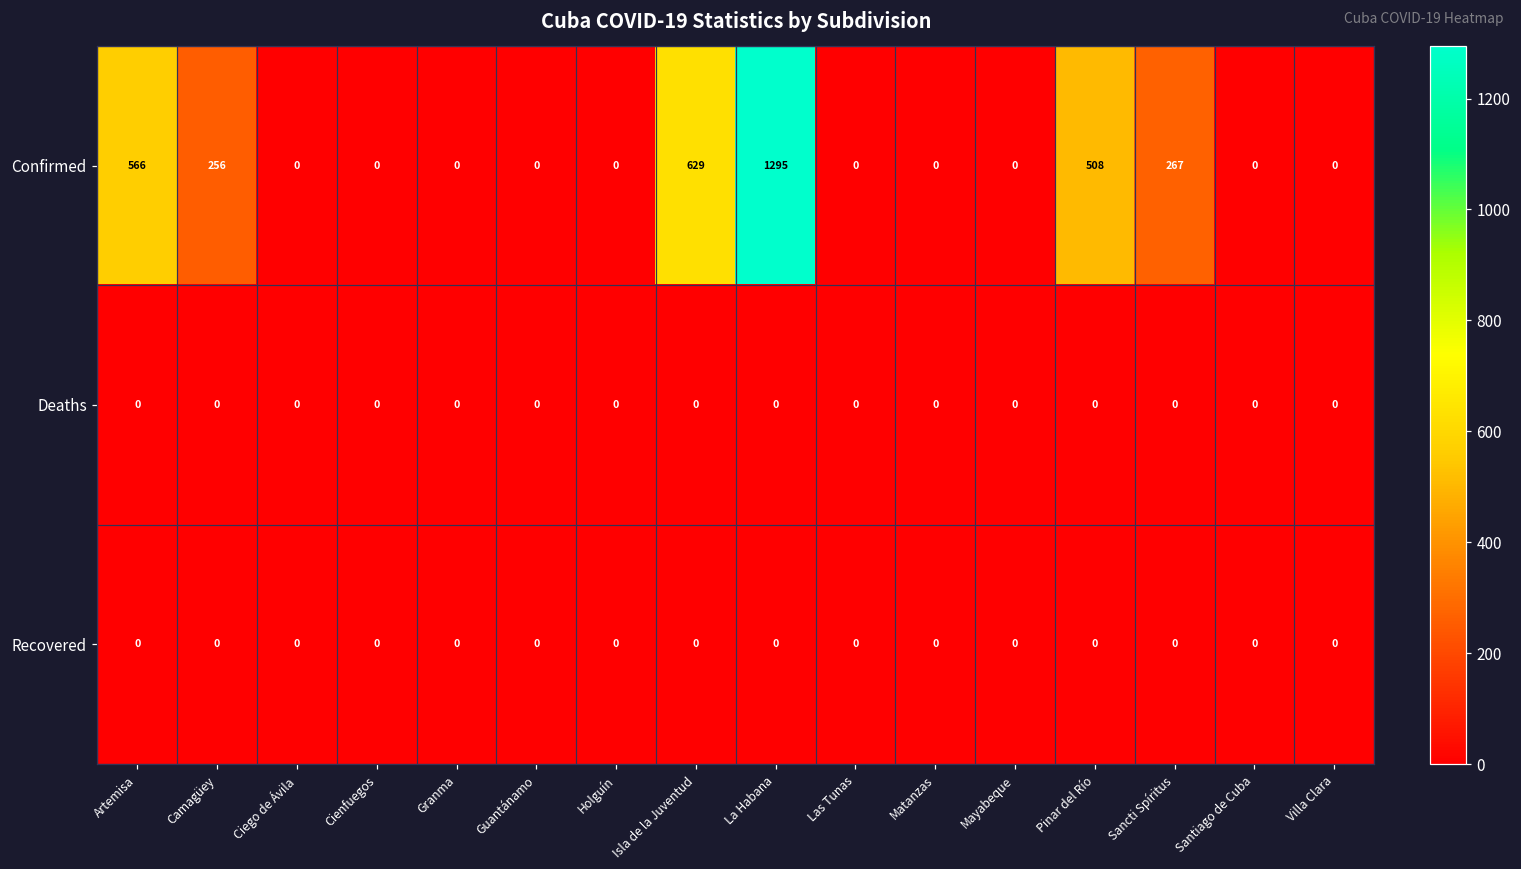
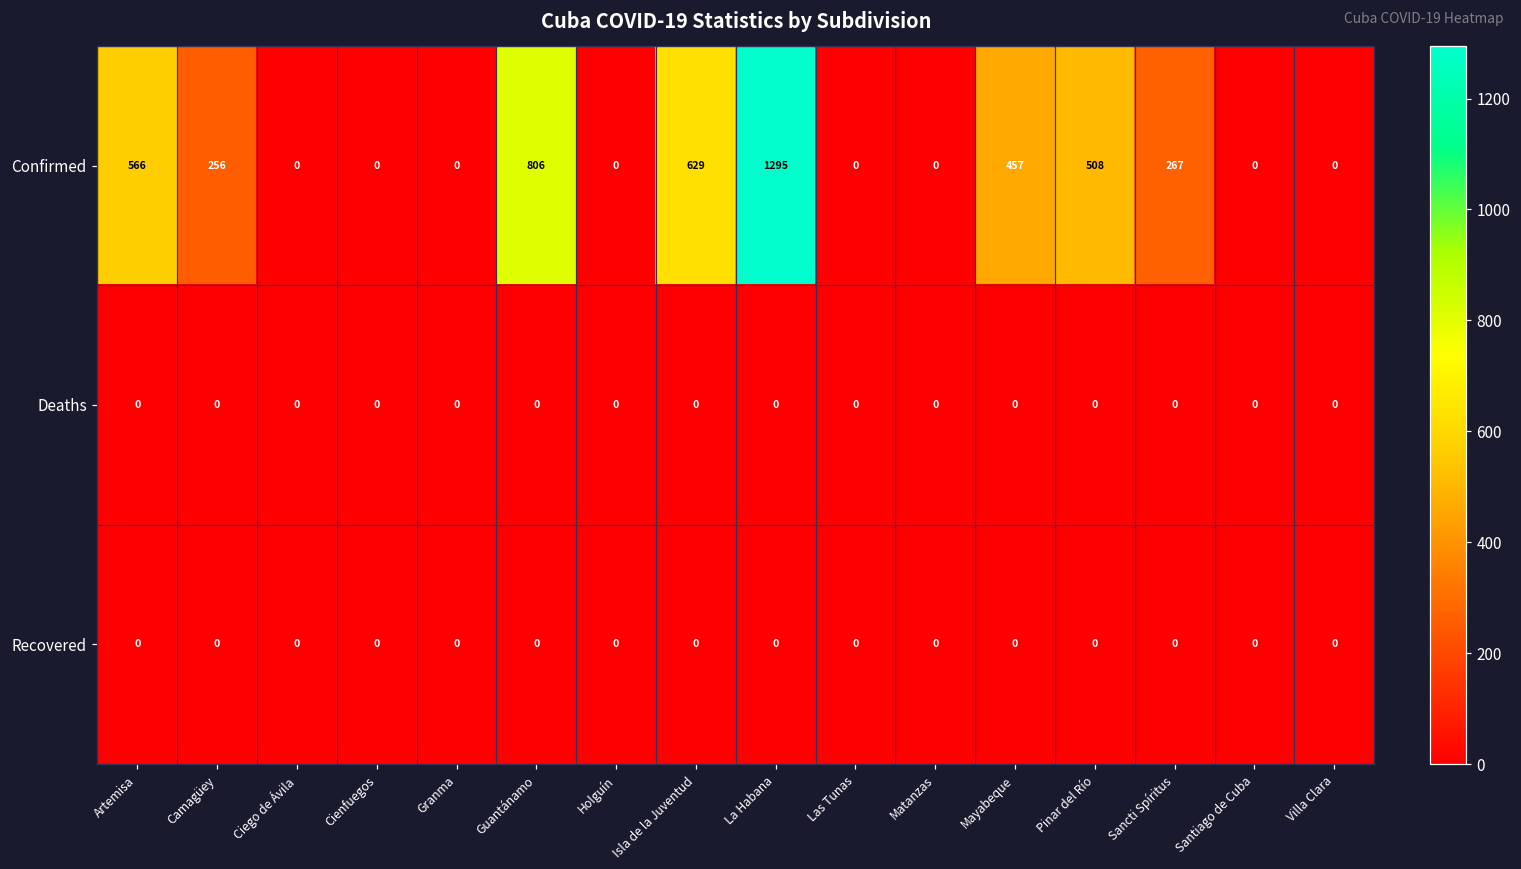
Confirmed, Guantánamo: 0 -> 806
Confirmed, Mayabeque: 0 -> 457
